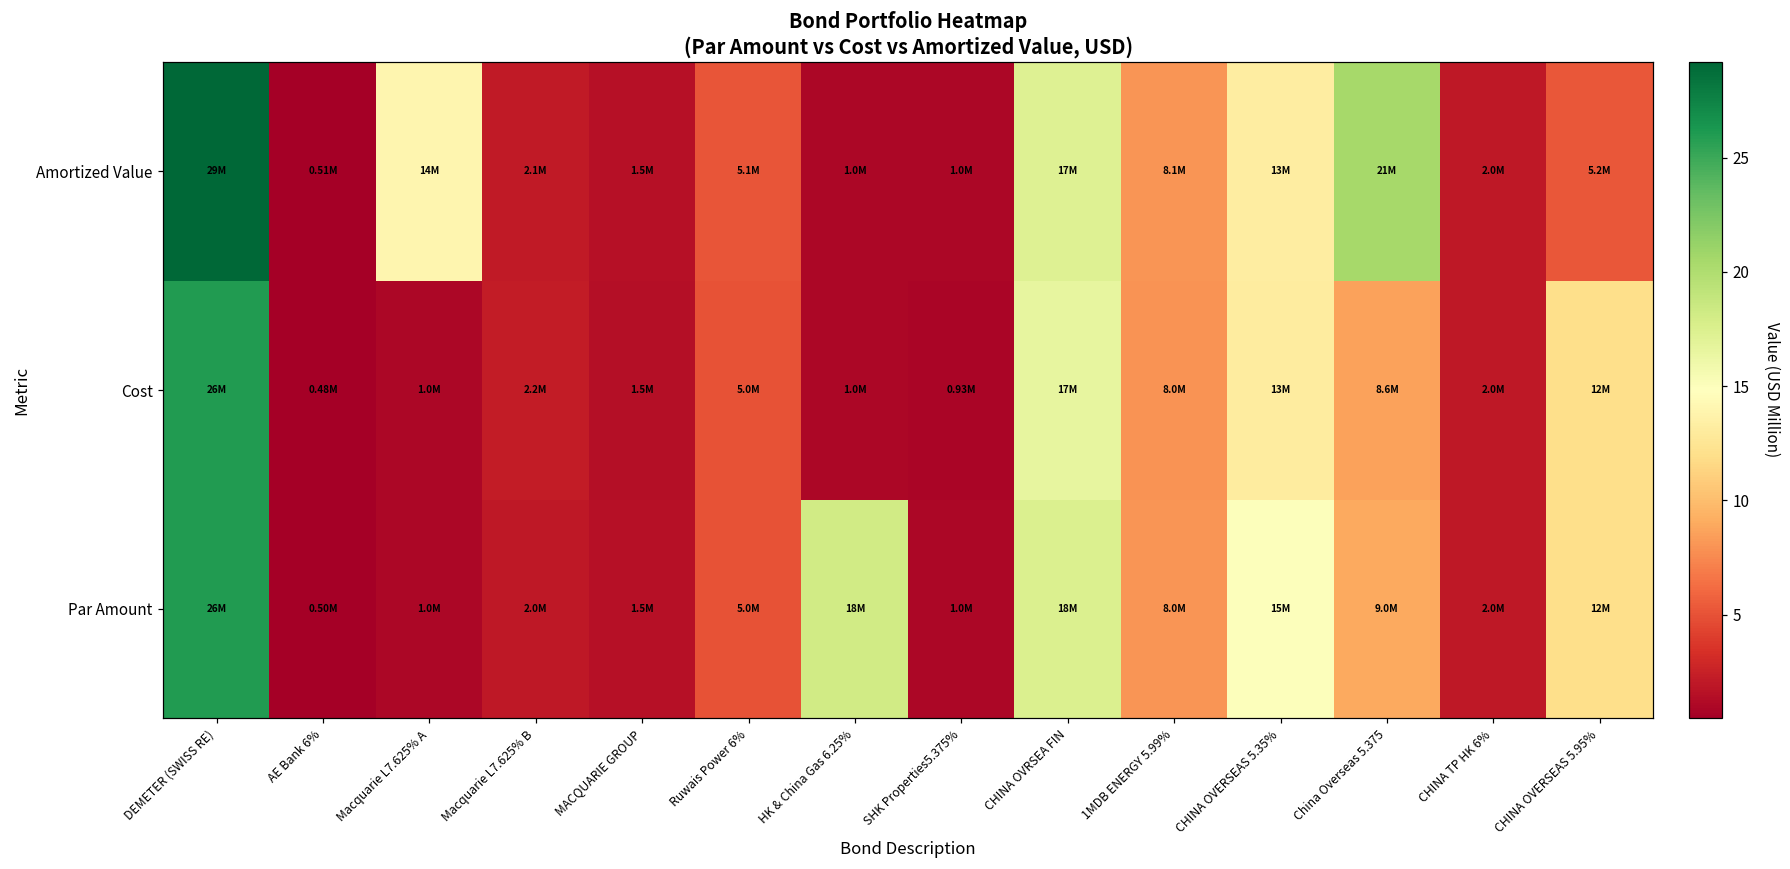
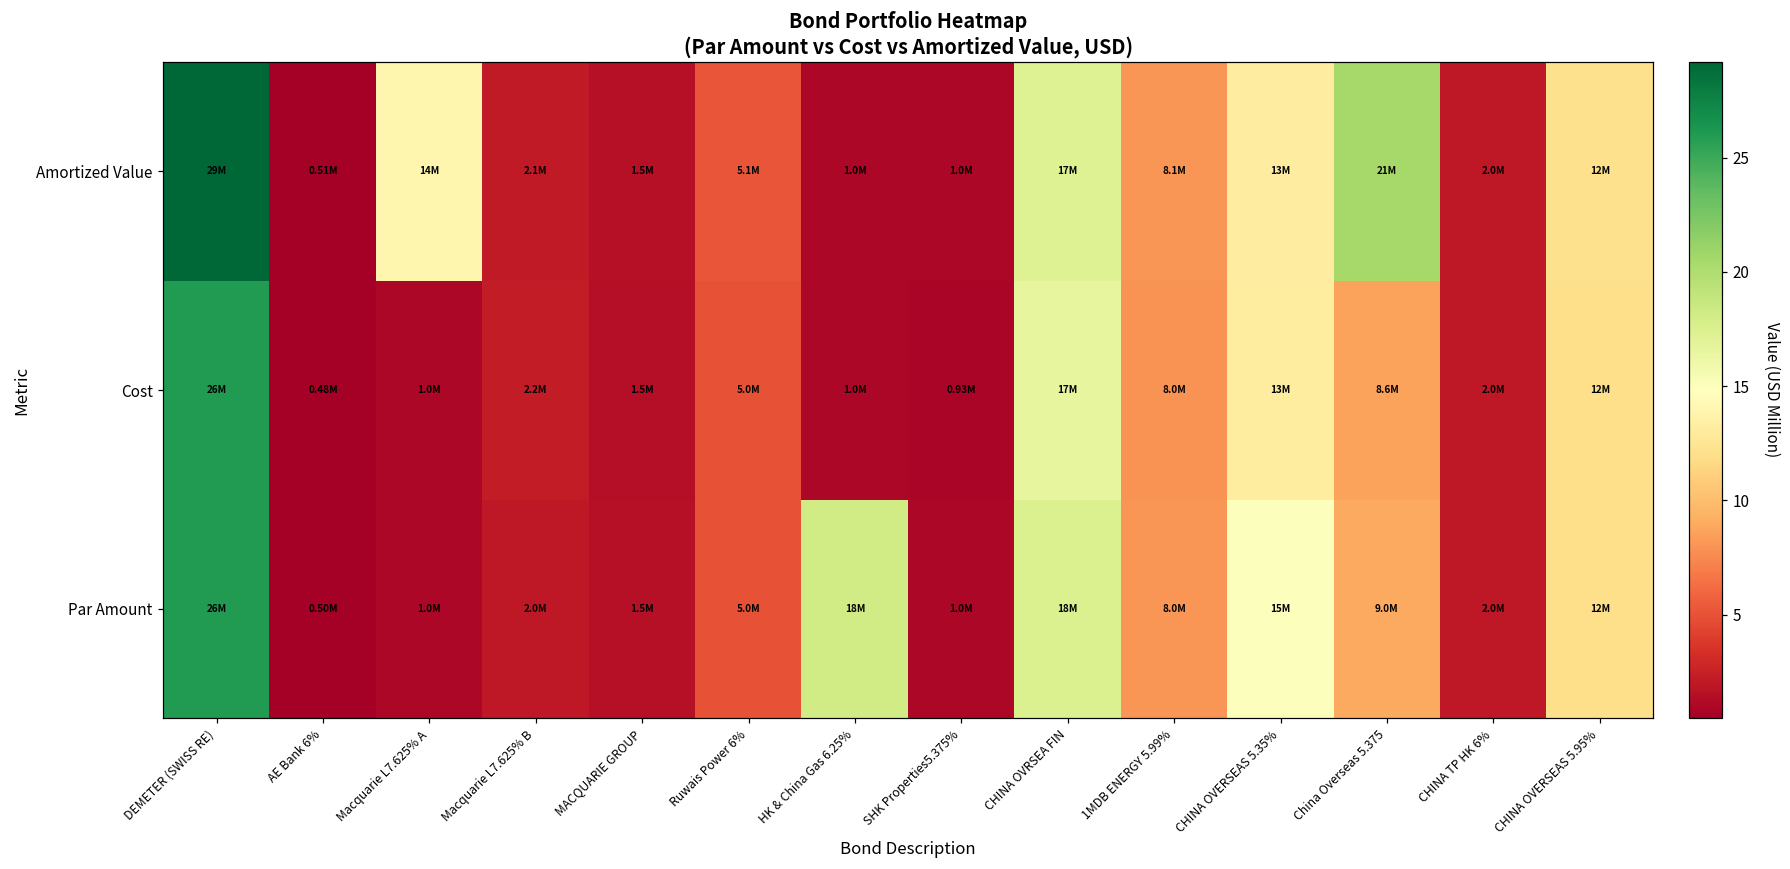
Amortized Value, CHINA OVERSEAS 5.95%: 5.2M -> 12M
